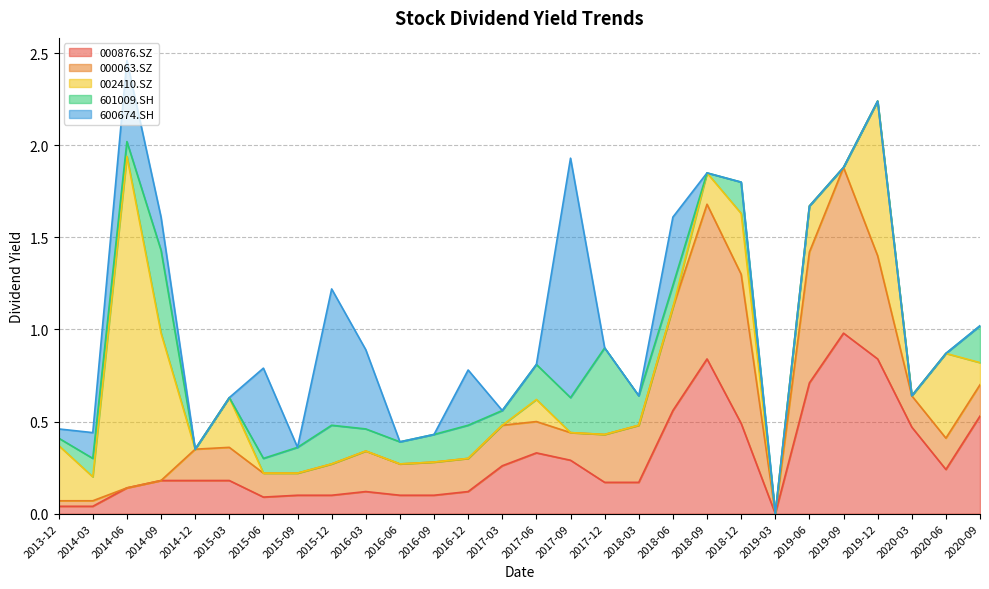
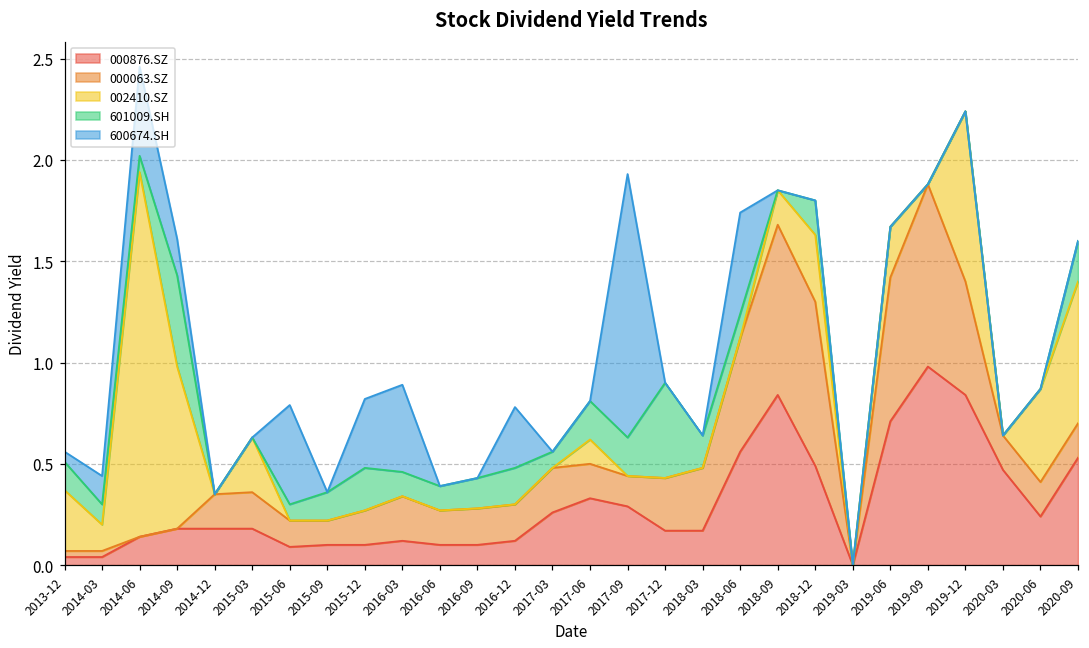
601009.SH, 2013-12: 0.04 -> 0.14
600674.SH, 2015-12: 0.74 -> 0.34
600674.SH, 2018-06: 0.37 -> 0.50
002410.SZ, 2020-09: 0.12 -> 0.70
